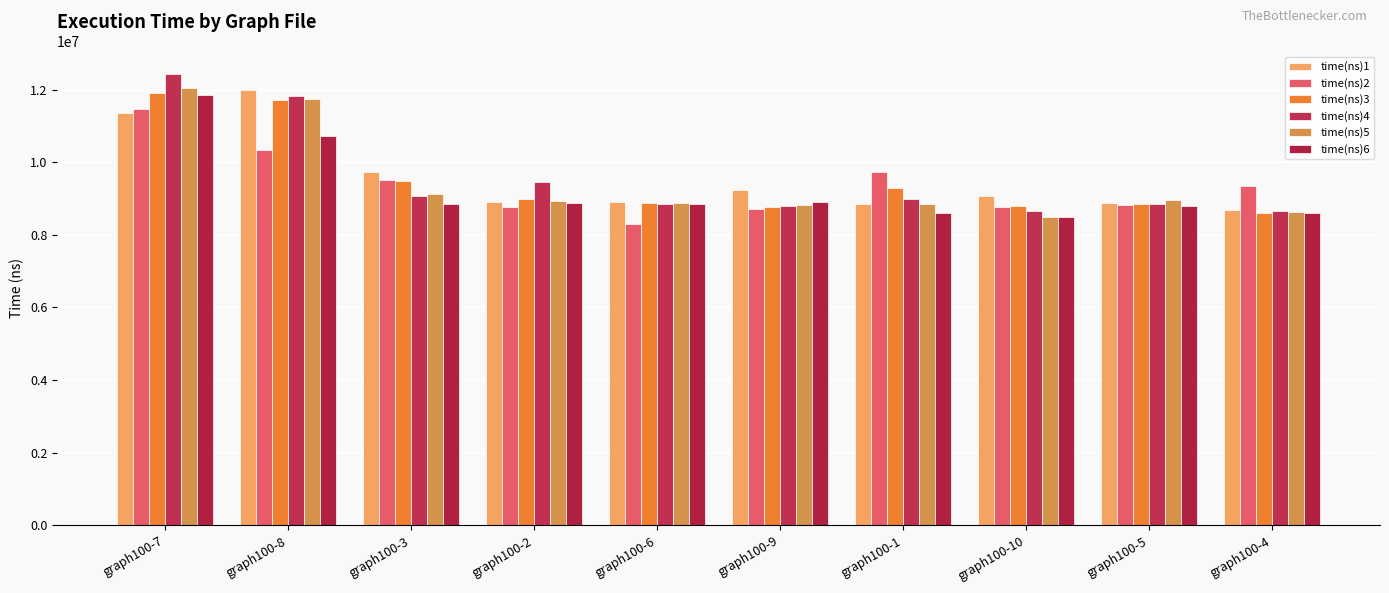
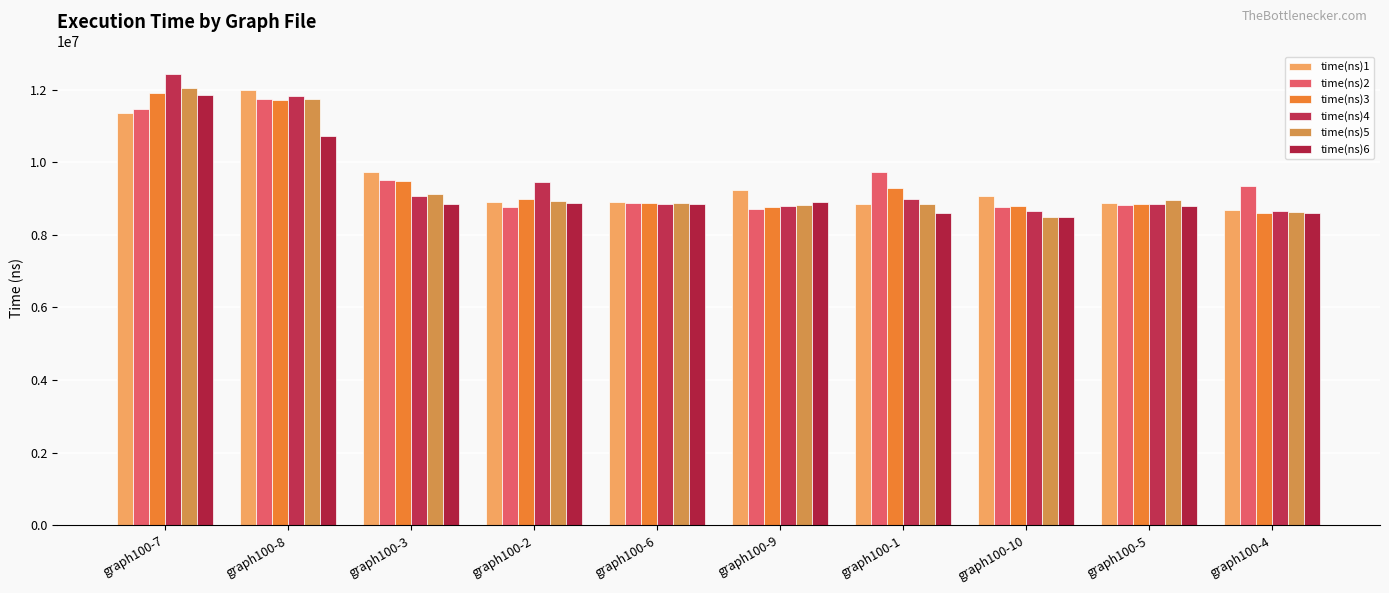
time(ns)2, graph100-8: 10300000 -> 11700000
time(ns)2, graph100-6: 8300000 -> 8900000
